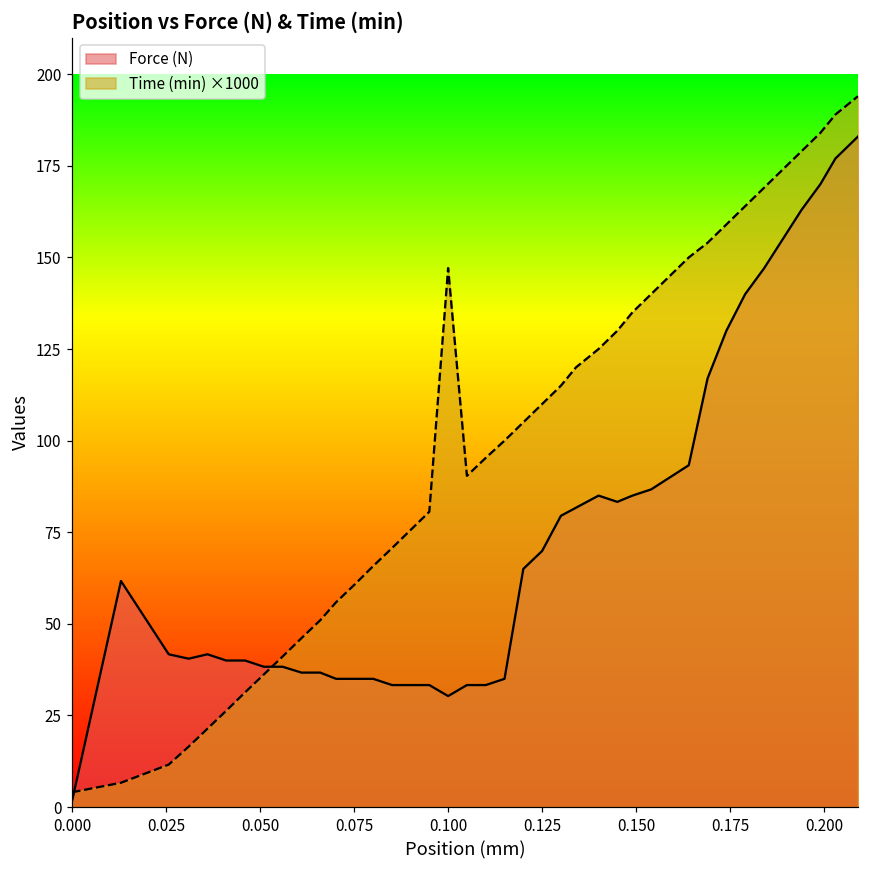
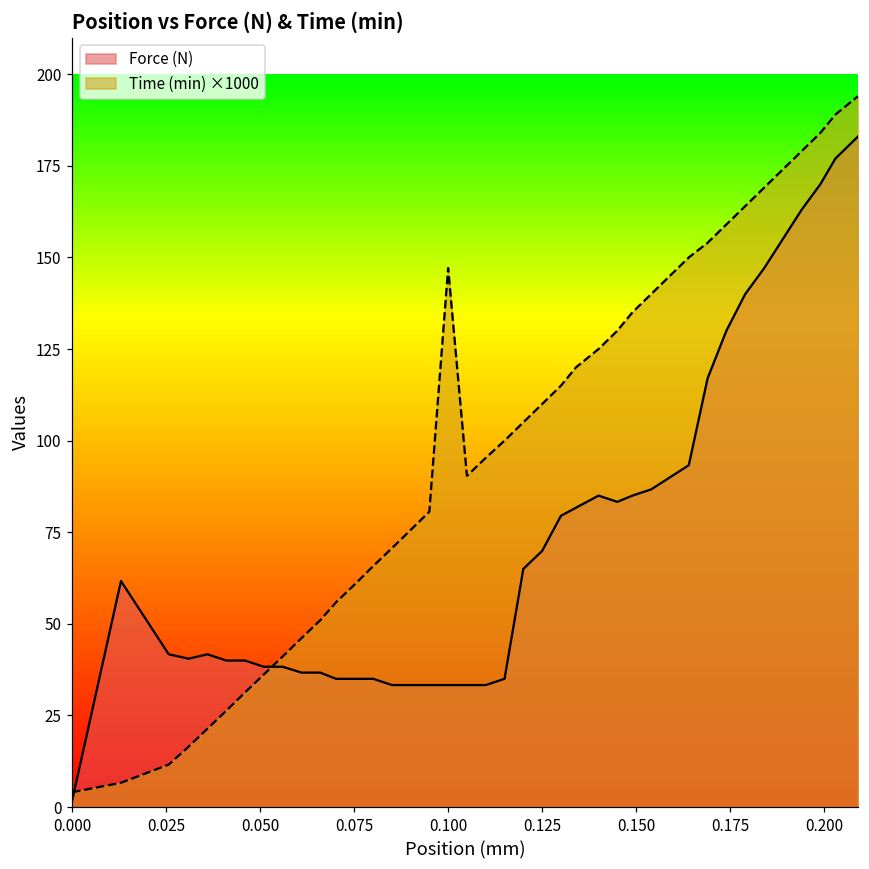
Force (N), 0.100: 30 -> 33
